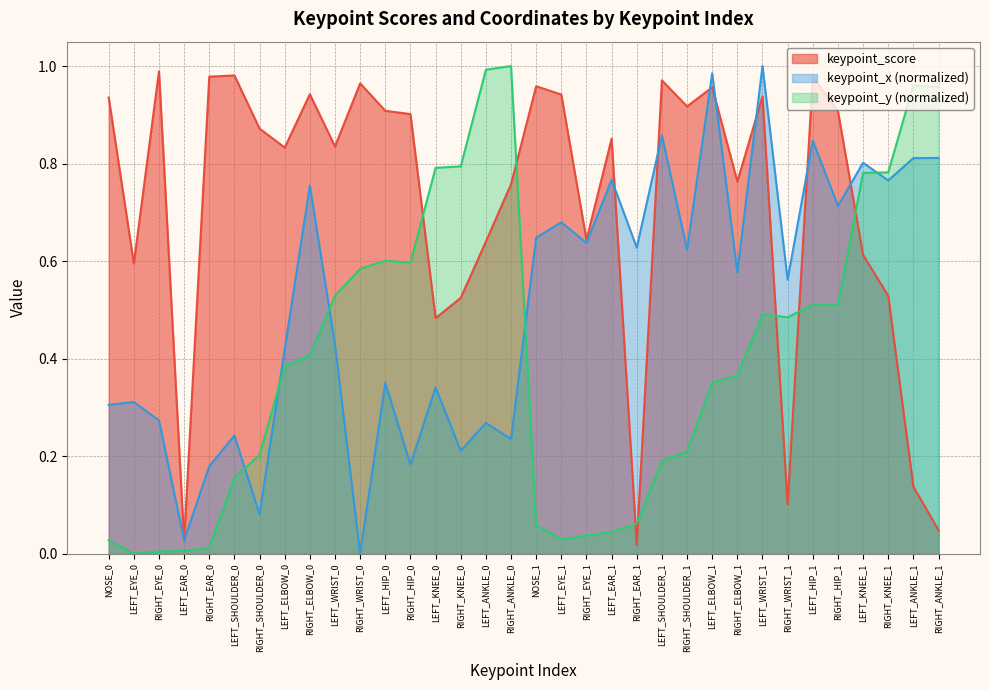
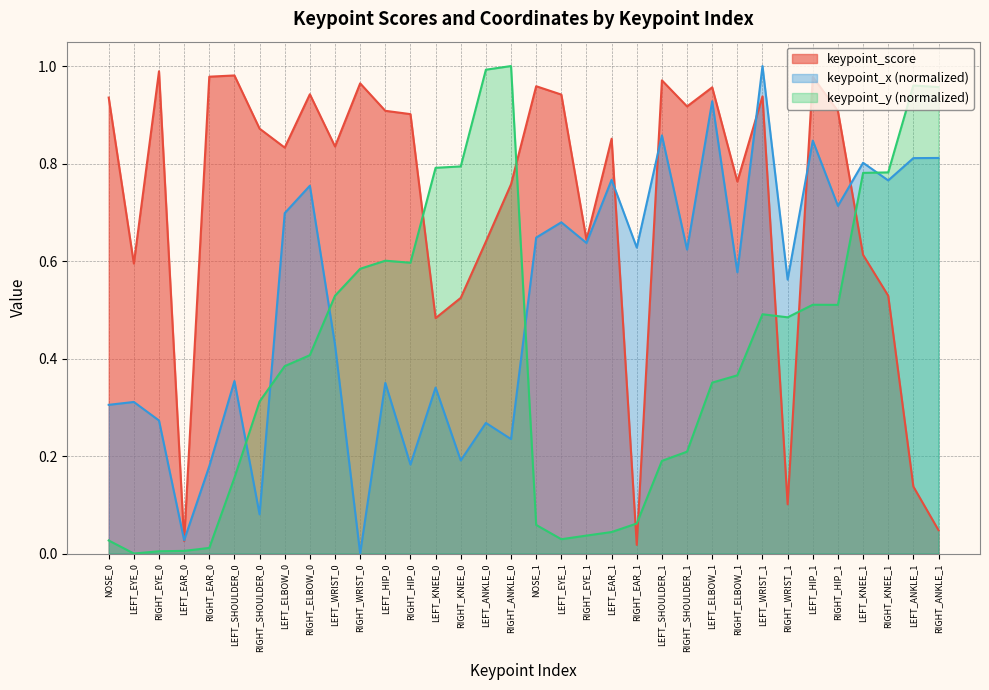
keypoint_x (normalized), LEFT_SHOULDER_0: 0.24 -> 0.35
keypoint_y (normalized), RIGHT_SHOULDER_0: 0.20 -> 0.31
keypoint_x (normalized), LEFT_ELBOW_0: 0.42 -> 0.70
keypoint_x (normalized), RIGHT_KNEE_0: 0.21 -> 0.19
keypoint_x (normalized), LEFT_ELBOW_1: 0.99 -> 0.93
